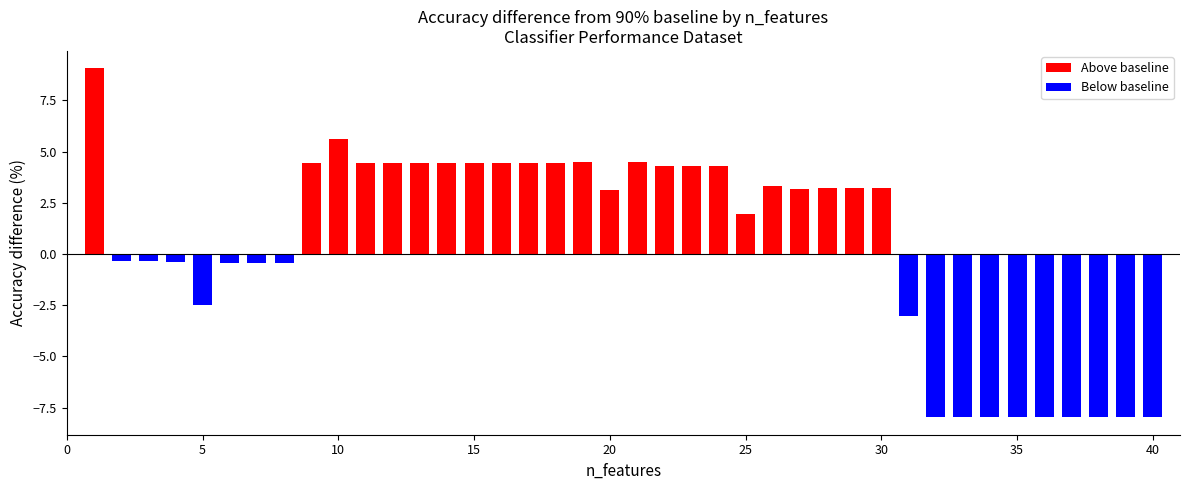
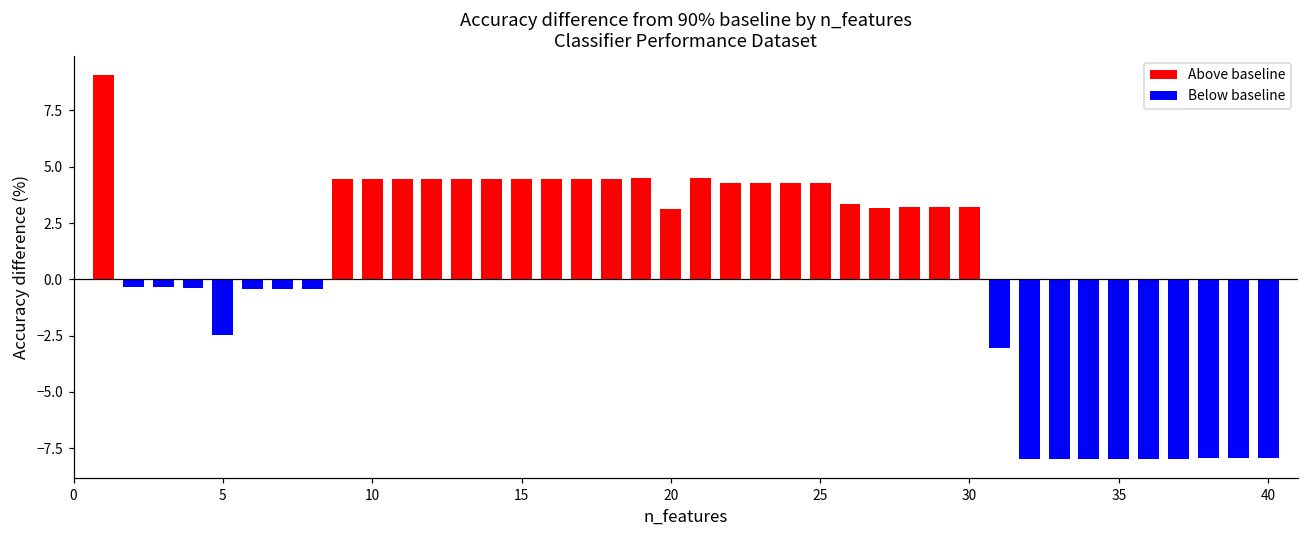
10: 5.6 -> 4.4
25: 2.0 -> 4.3
